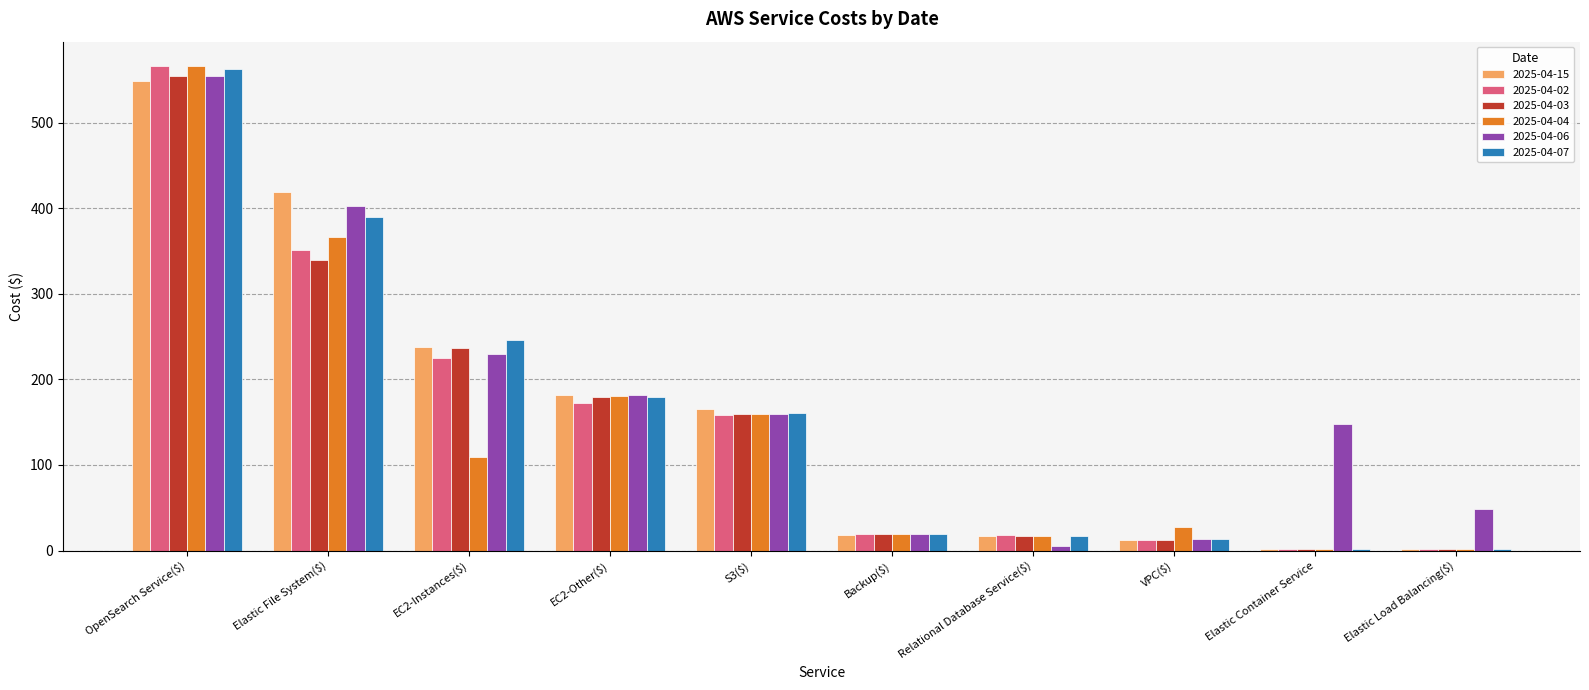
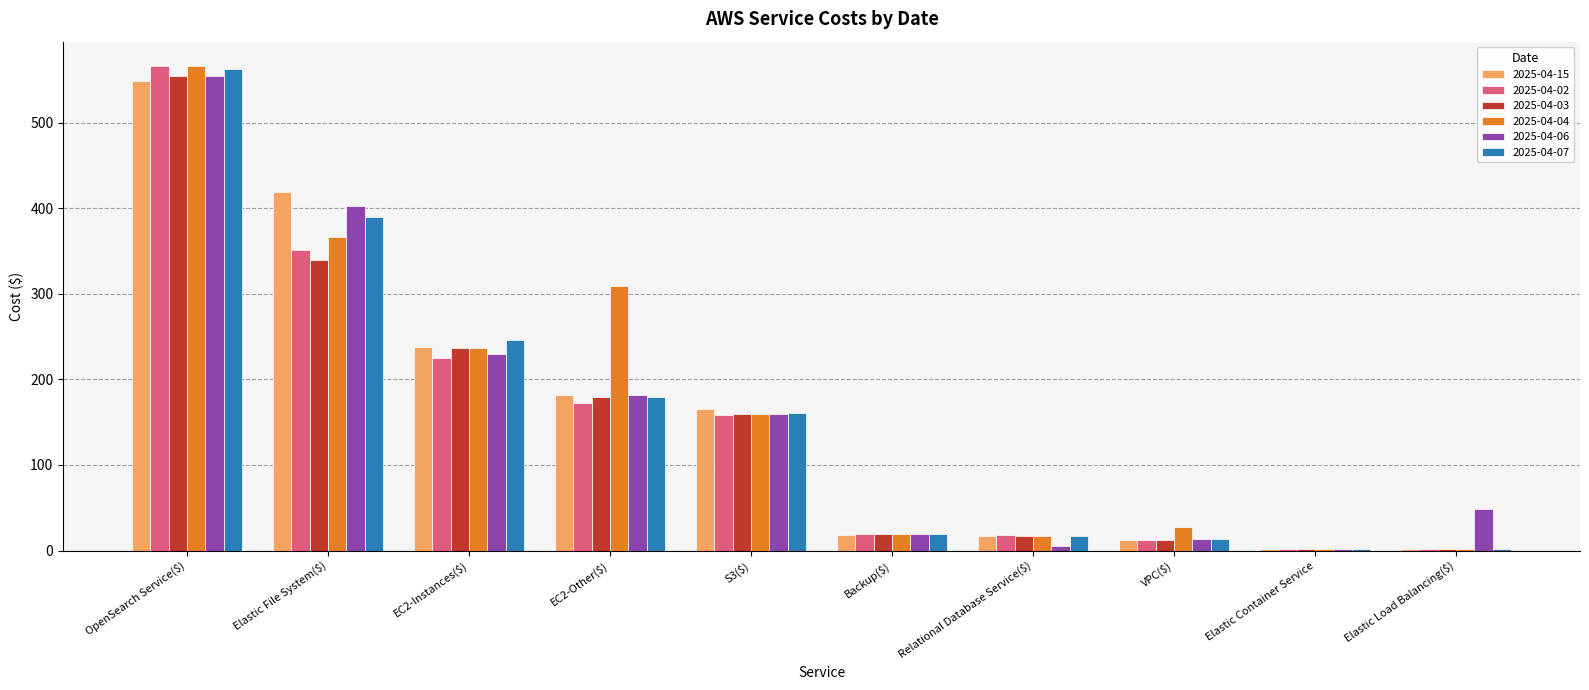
2025-04-04, EC2-Instances($): 110 -> 240
2025-04-04, EC2-Other($): 180 -> 310
2025-04-06, Elastic Container Service: 150 -> 0
